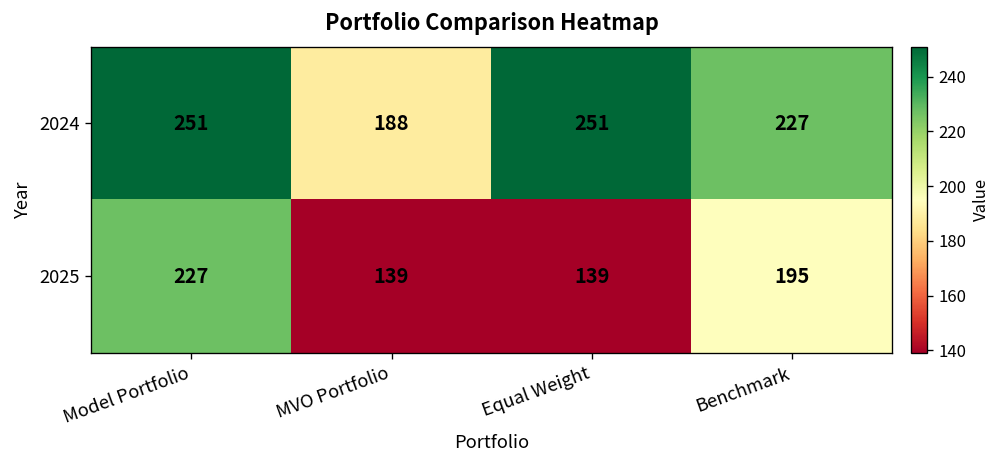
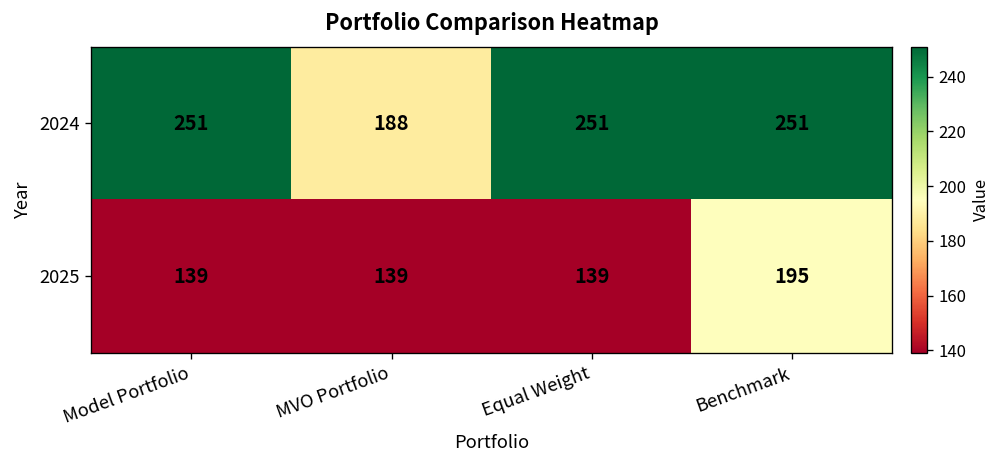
2024, Benchmark: 227 -> 251
2025, Model Portfolio: 227 -> 139
